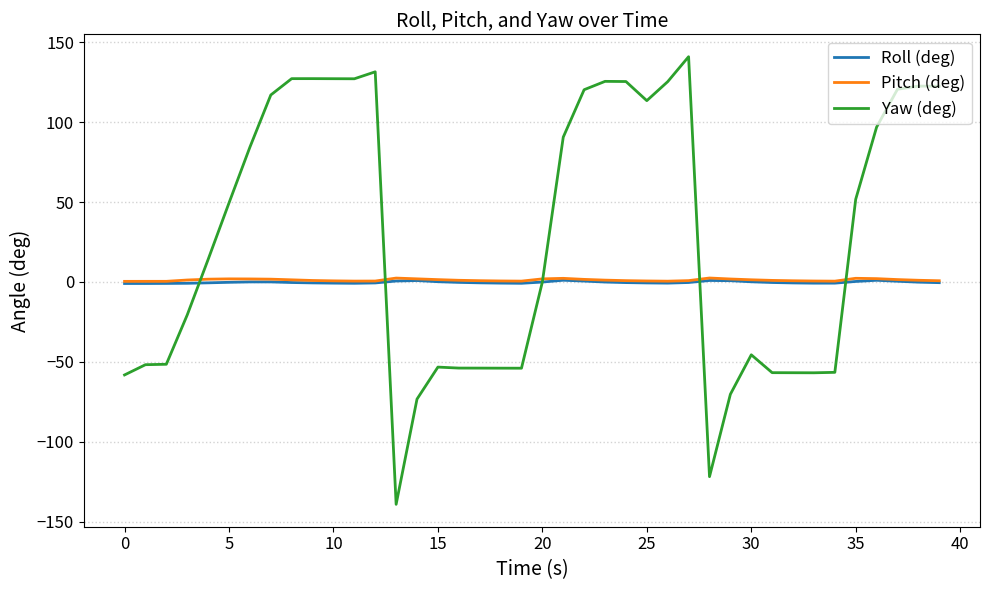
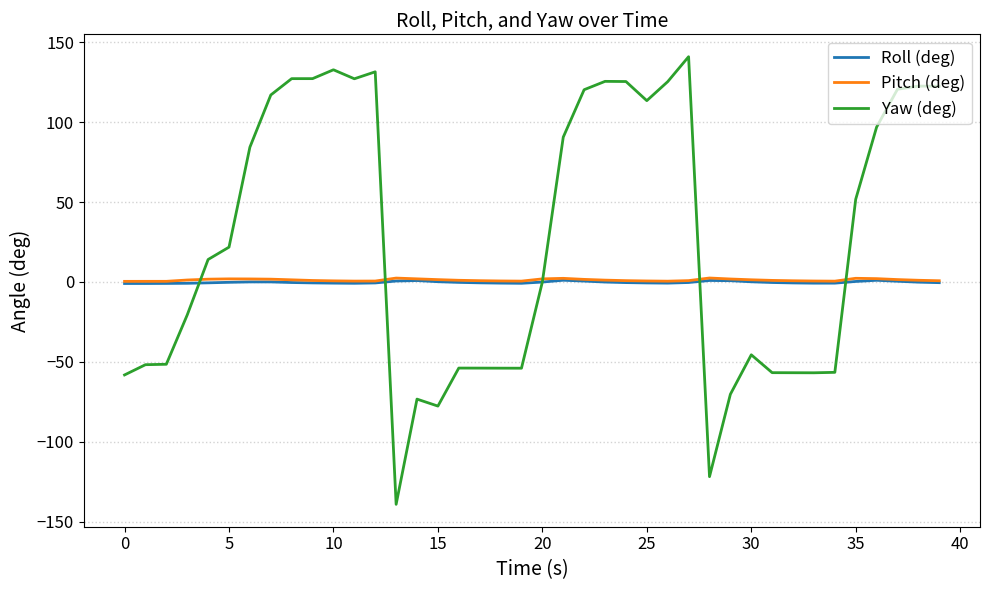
Yaw (deg), 5: 49 -> 22
Yaw (deg), 10: 127 -> 133
Yaw (deg), 15: -53 -> -78
